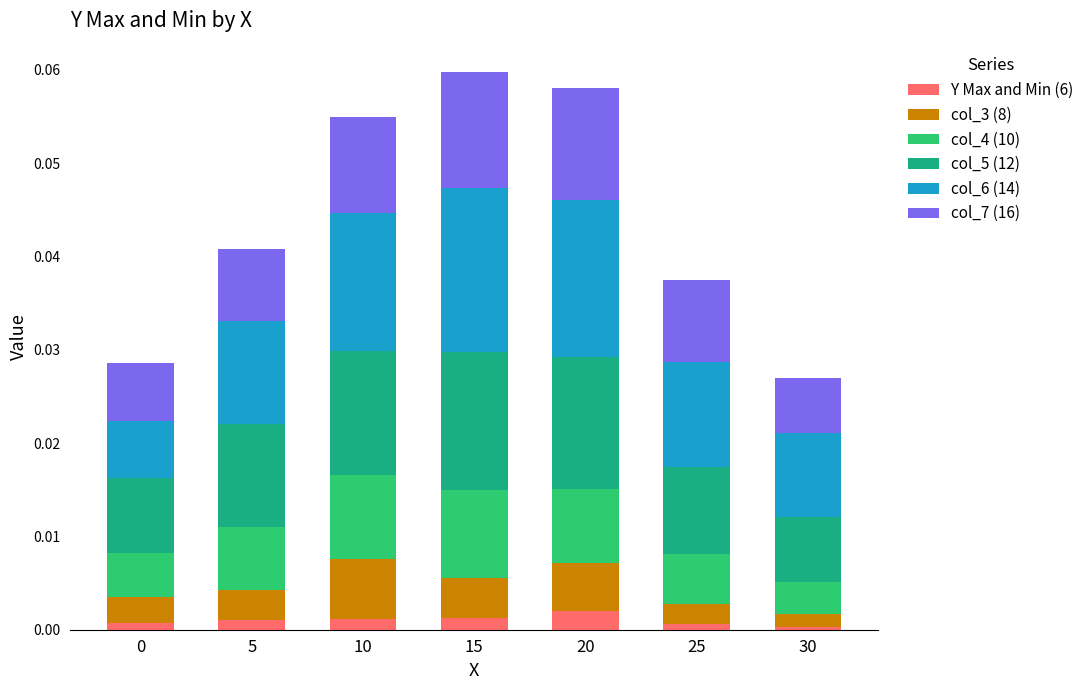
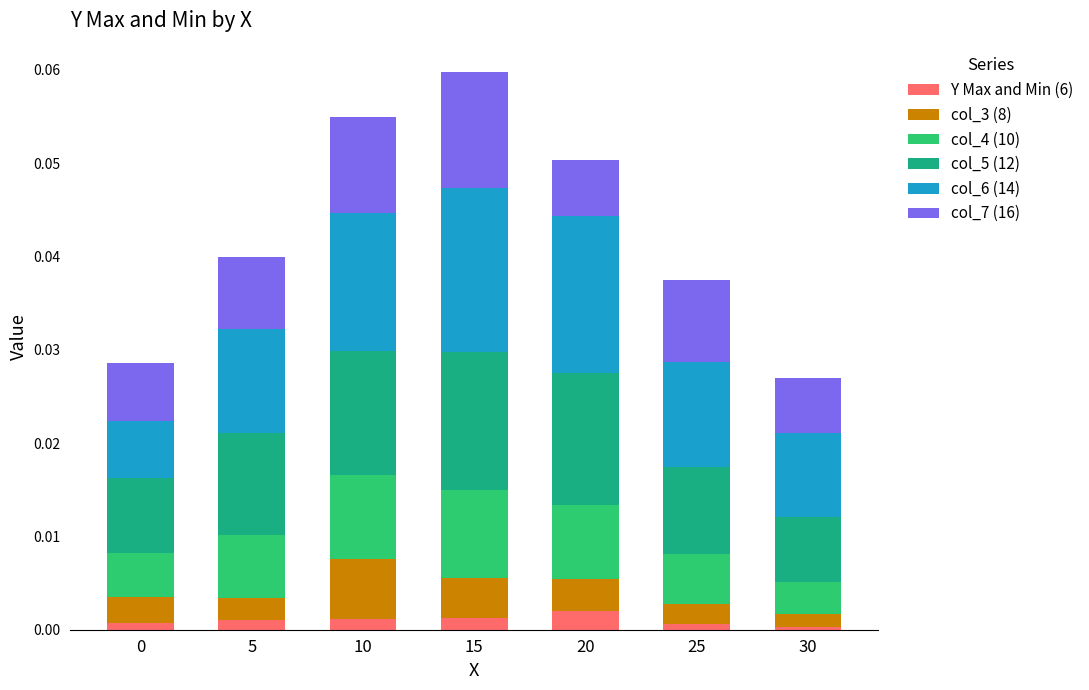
col_3 (8), 5: 0.003 -> 0.002
col_3 (8), 20: 0.005 -> 0.003
col_7 (16), 20: 0.012 -> 0.006
